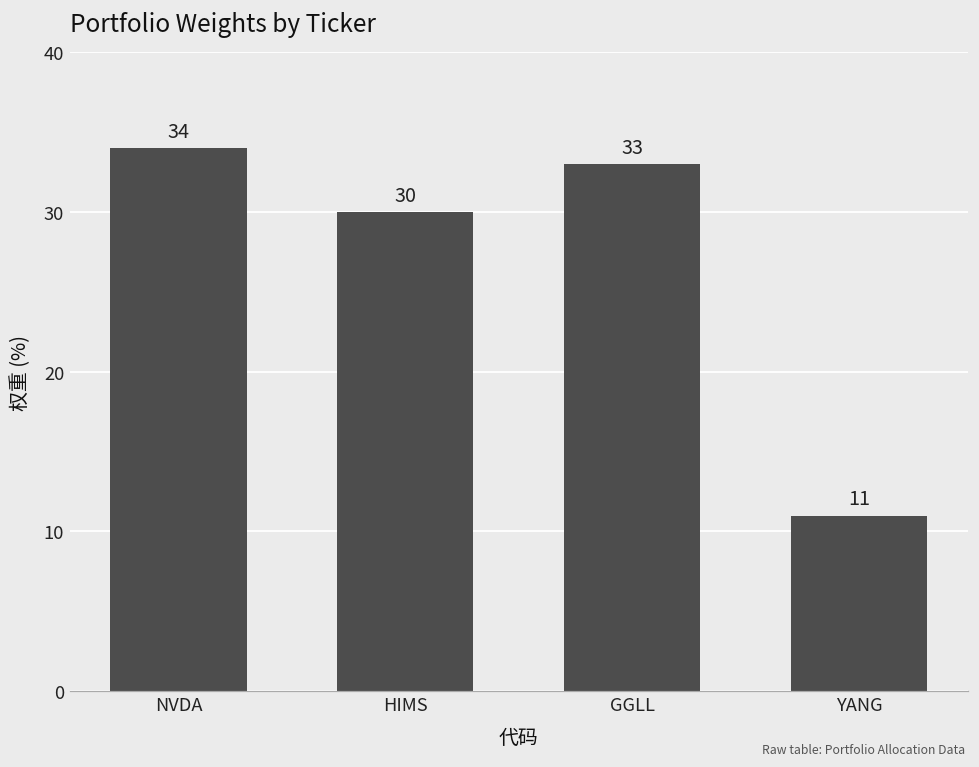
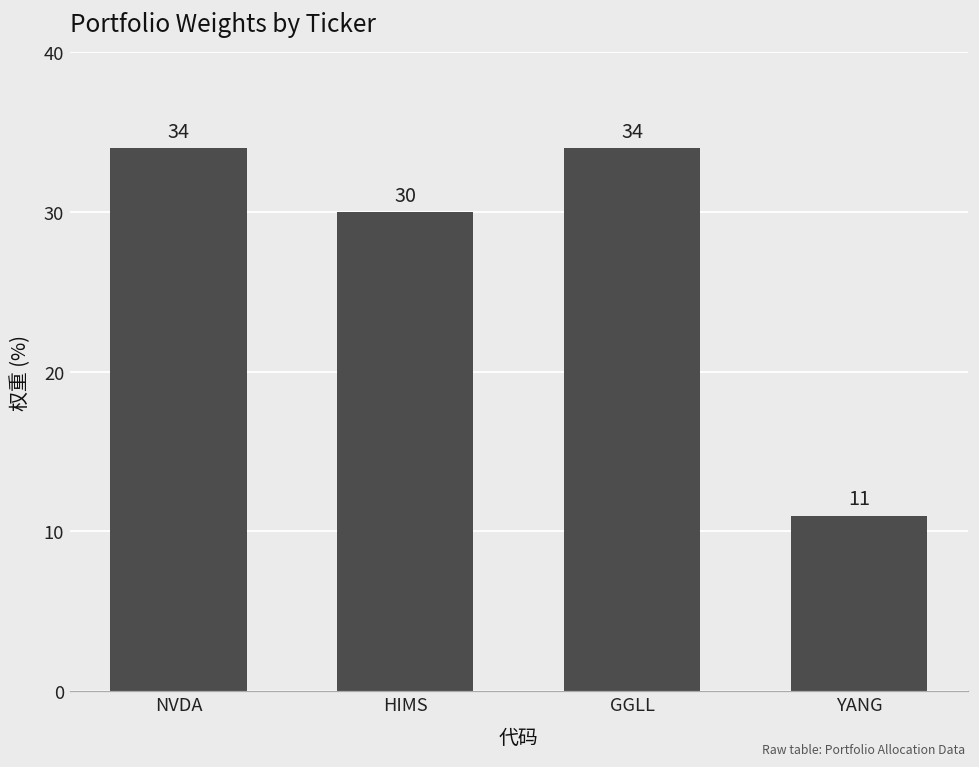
GGLL: 33 -> 34
